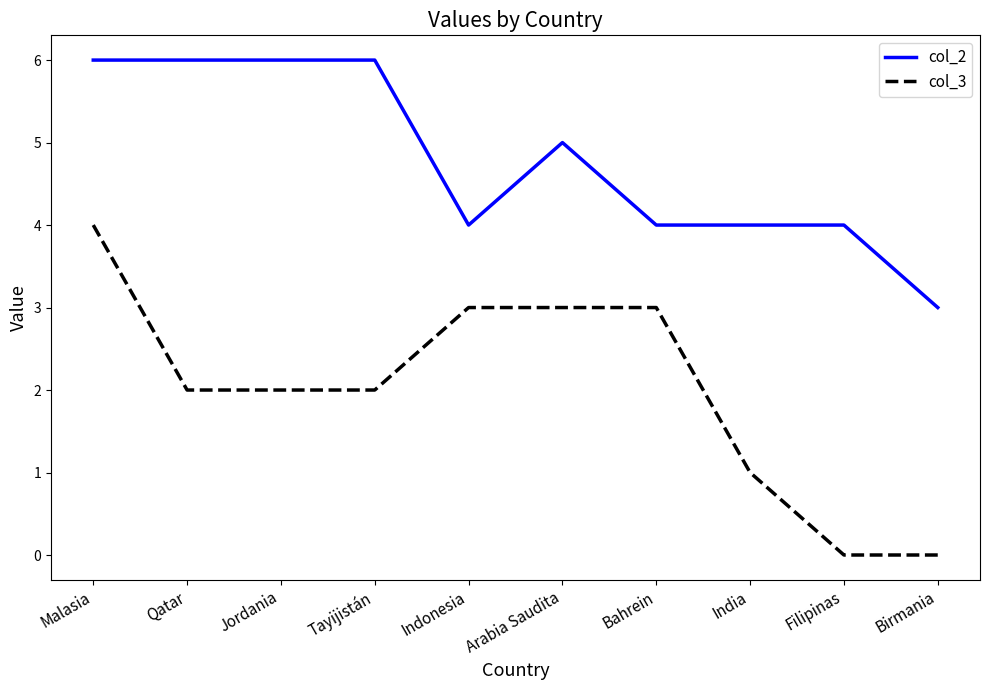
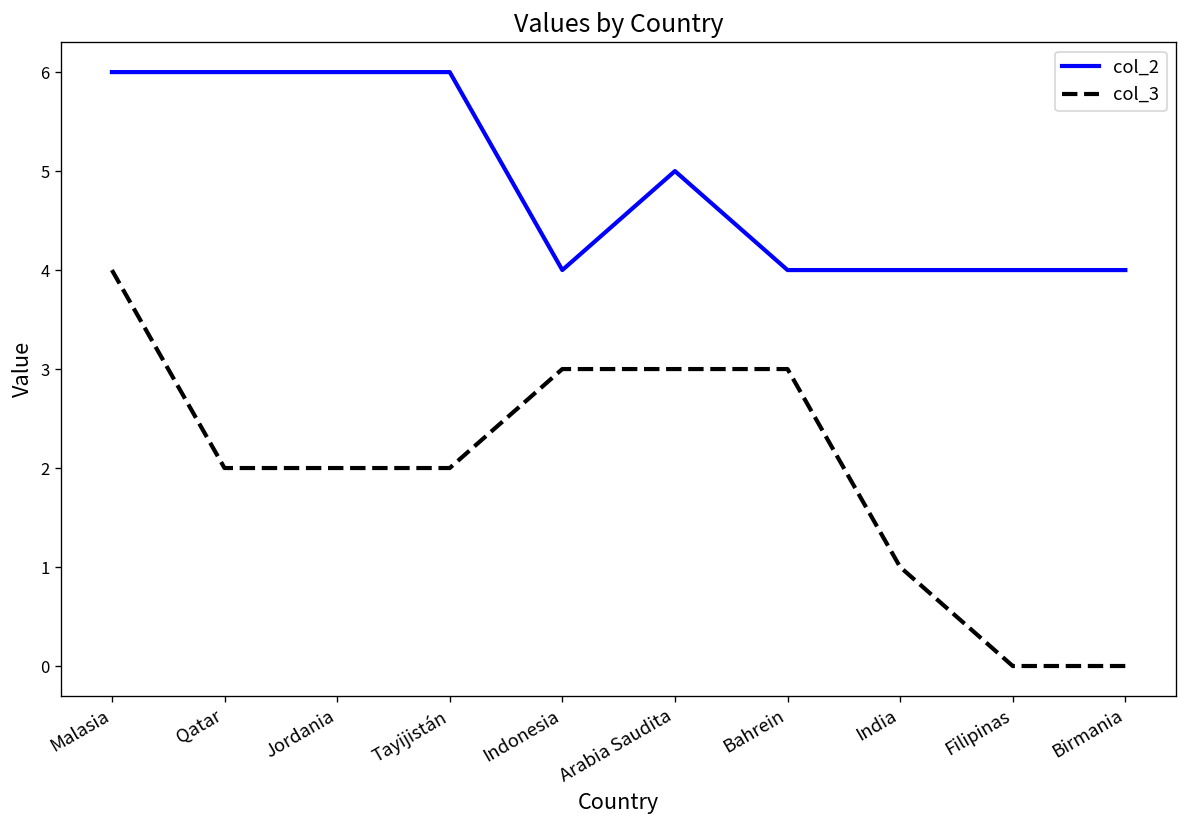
col_2, Birmania: 3 -> 4
